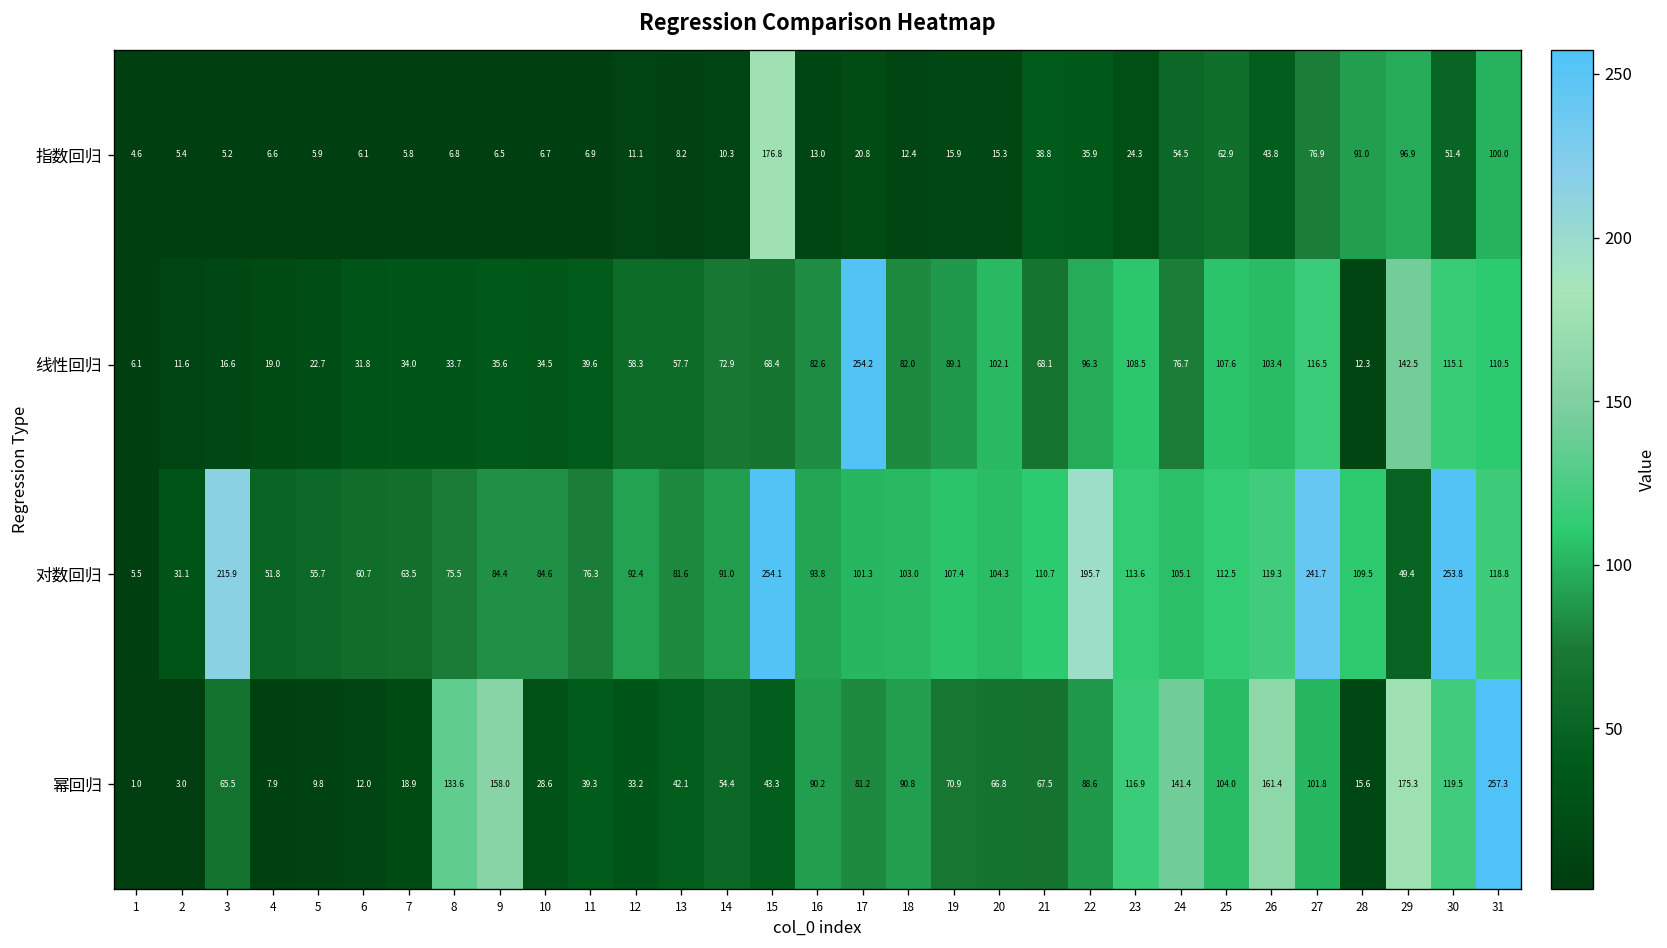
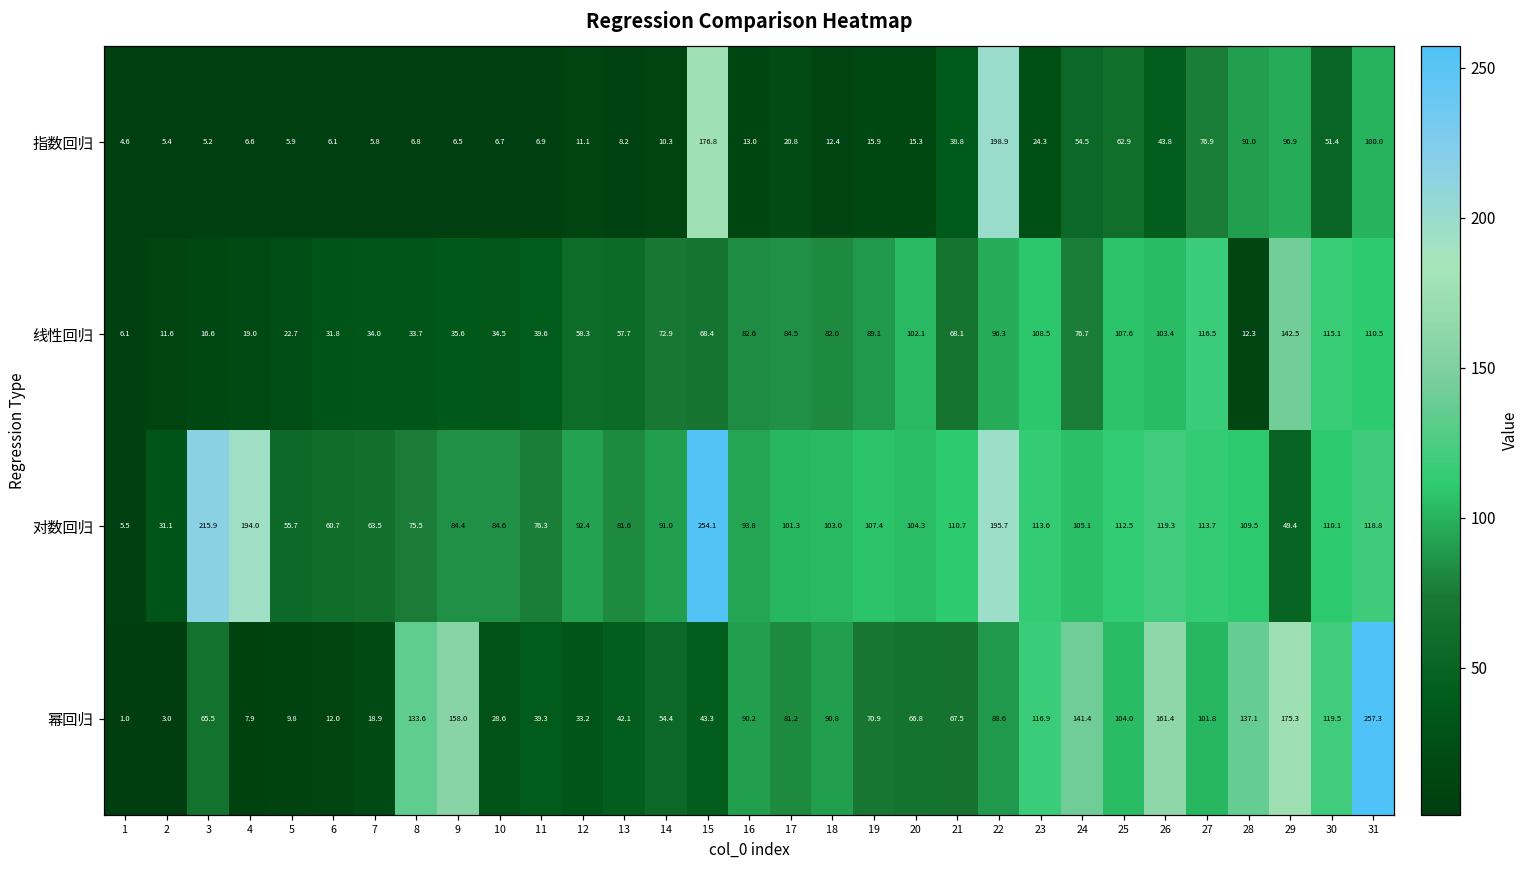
指数回归, 22: 35.9 -> 198.9
线性回归, 17: 254.2 -> 84.5
对数回归, 4: 51.8 -> 194.0
对数回归, 27: 241.7 -> 113.7
对数回归, 30: 253.8 -> 110.1
幂回归, 28: 15.6 -> 137.1
